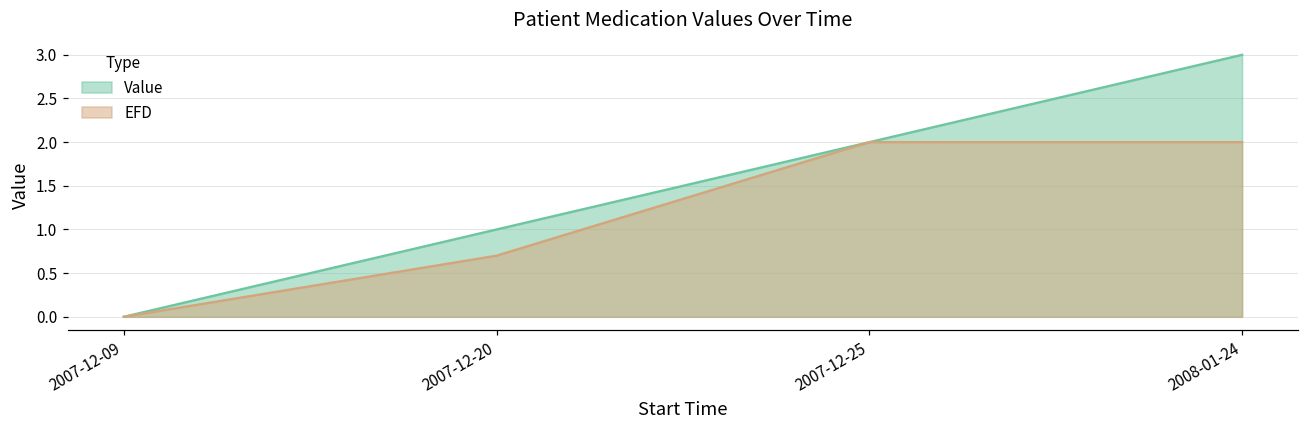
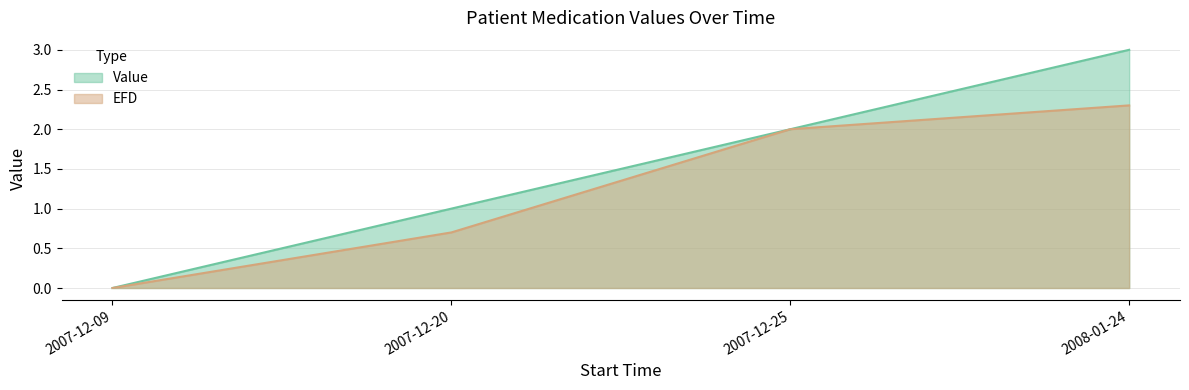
EFD, 2008-01-24: 2.0 -> 2.3
